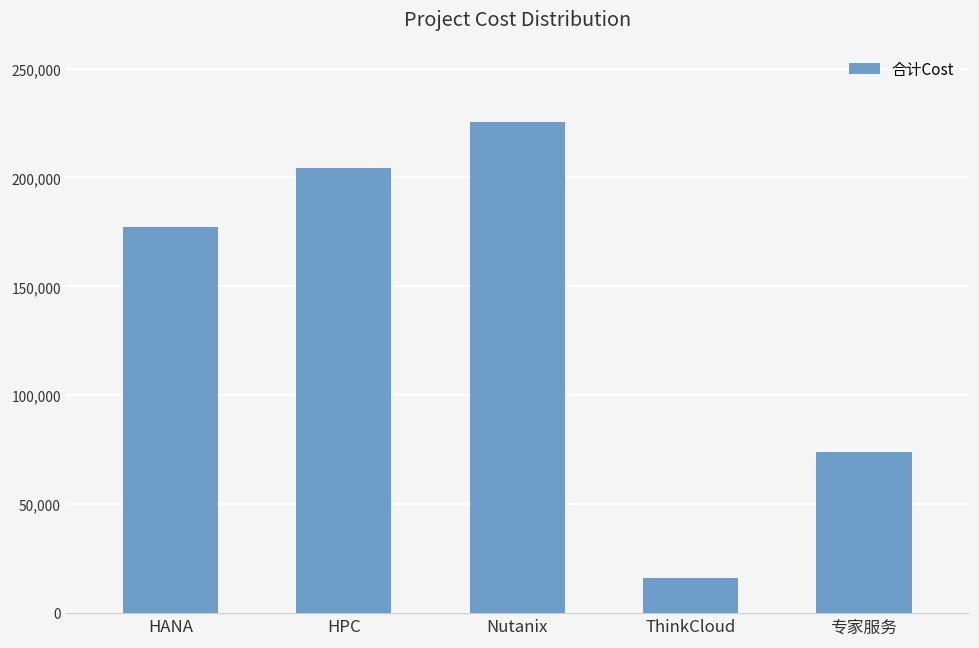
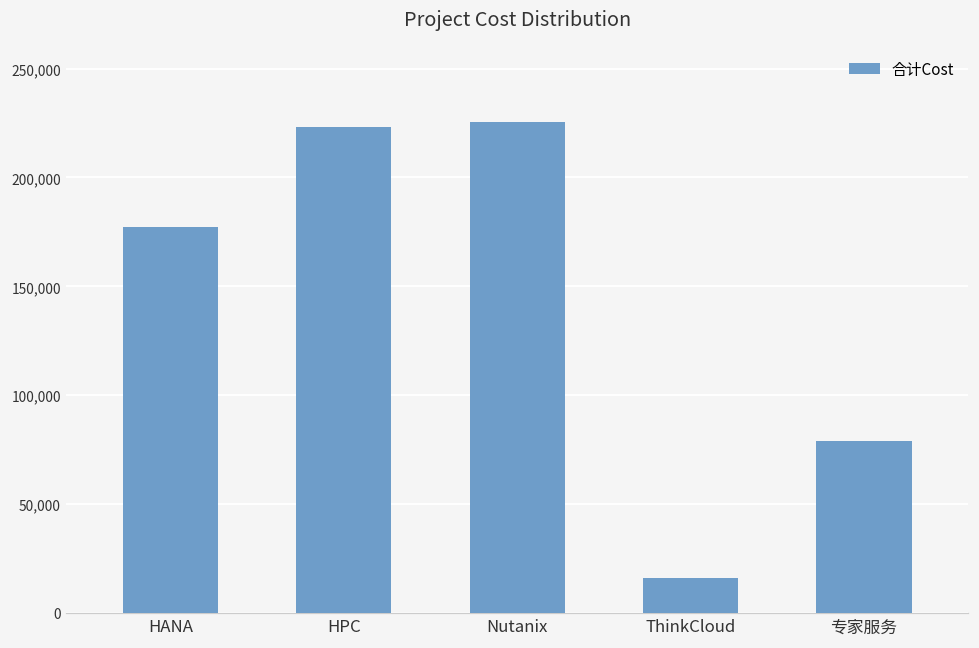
HPC: 204,000 -> 223,000
专家服务: 74,000 -> 79,000
